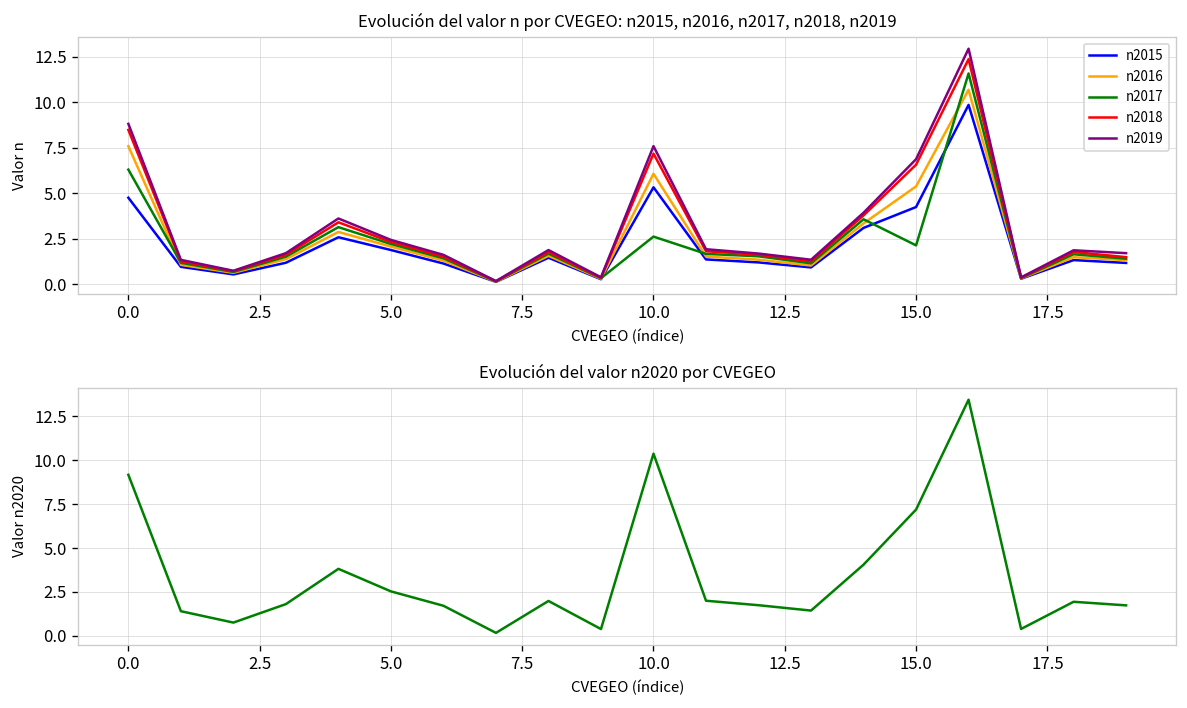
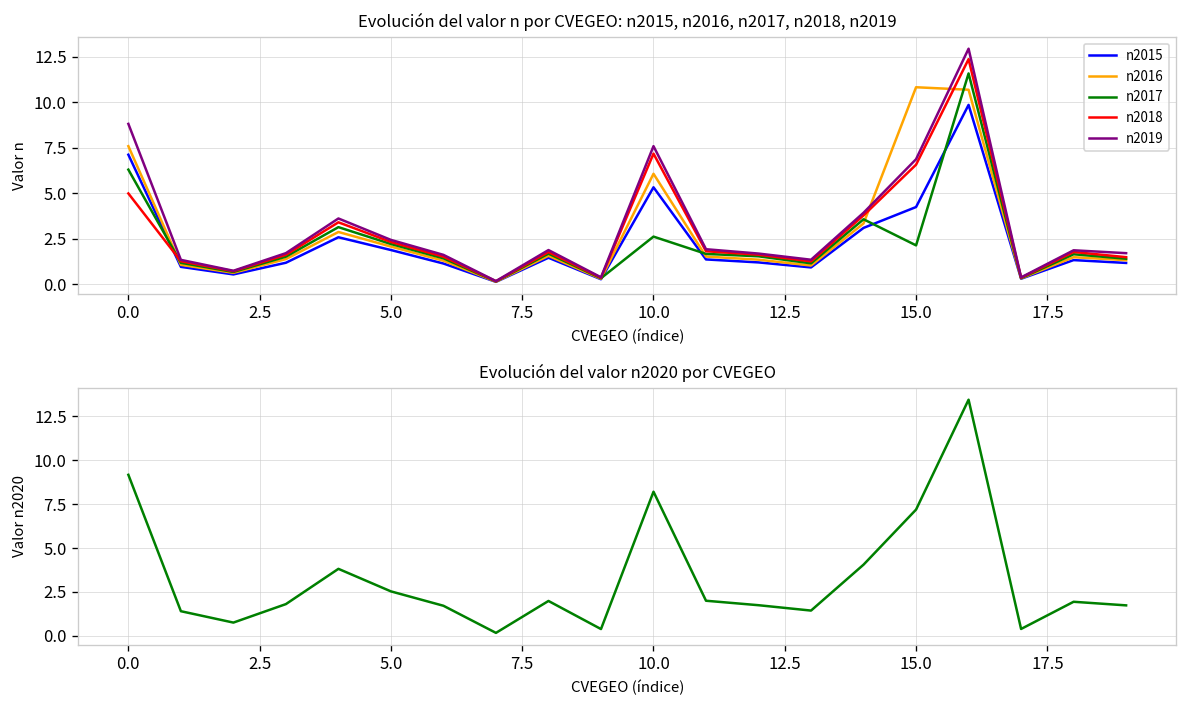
Evolución del valor n por CVEGEO: n2015, n2016, n2017, n2018, n2019, n2015, 0.0: 4.7 -> 7.1
Evolución del valor n por CVEGEO: n2015, n2016, n2017, n2018, n2019, n2018, 0.0: 8.5 -> 5.0
Evolución del valor n por CVEGEO: n2015, n2016, n2017, n2018, n2019, n2016, 15.0: 5.4 -> 10.8
Evolución del valor n2020 por CVEGEO, 10.0: 10.4 -> 8.2
